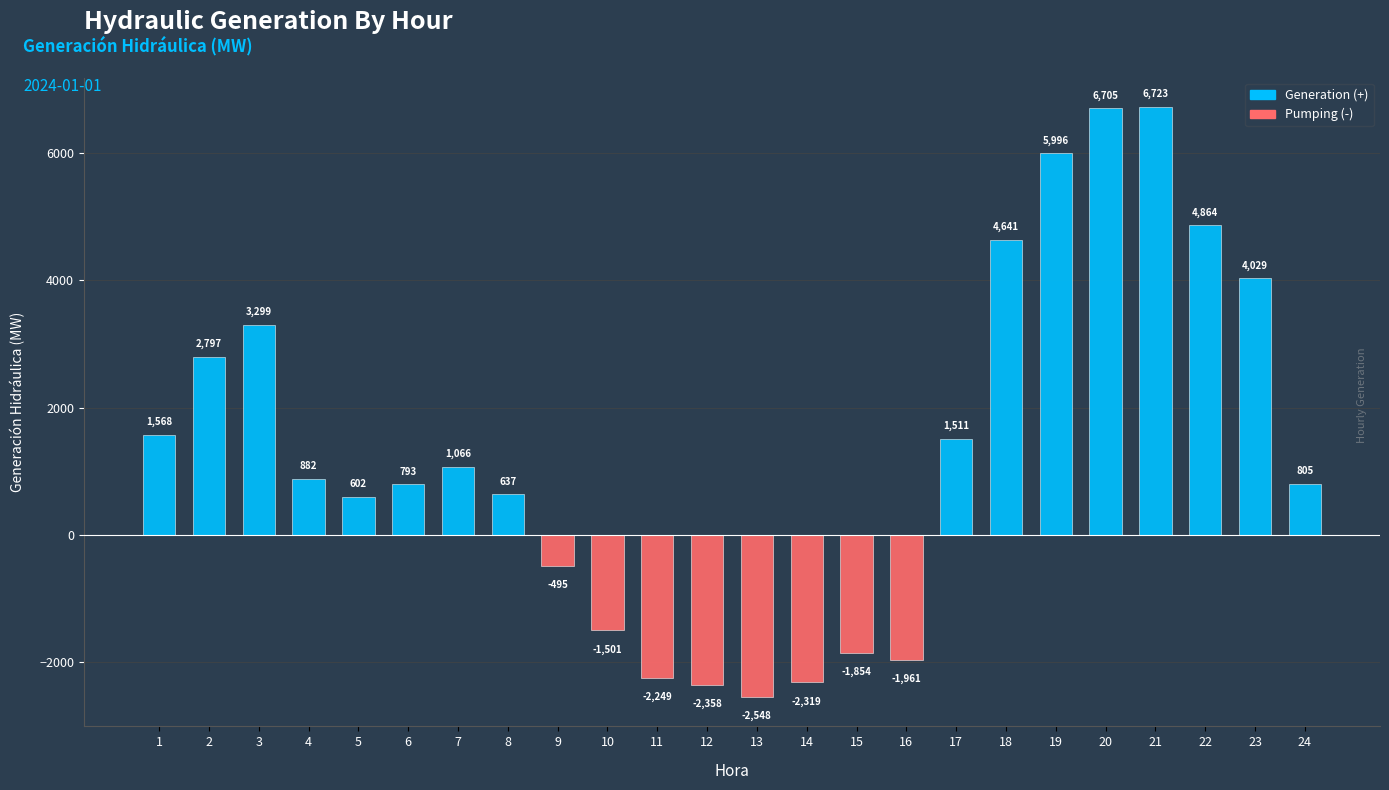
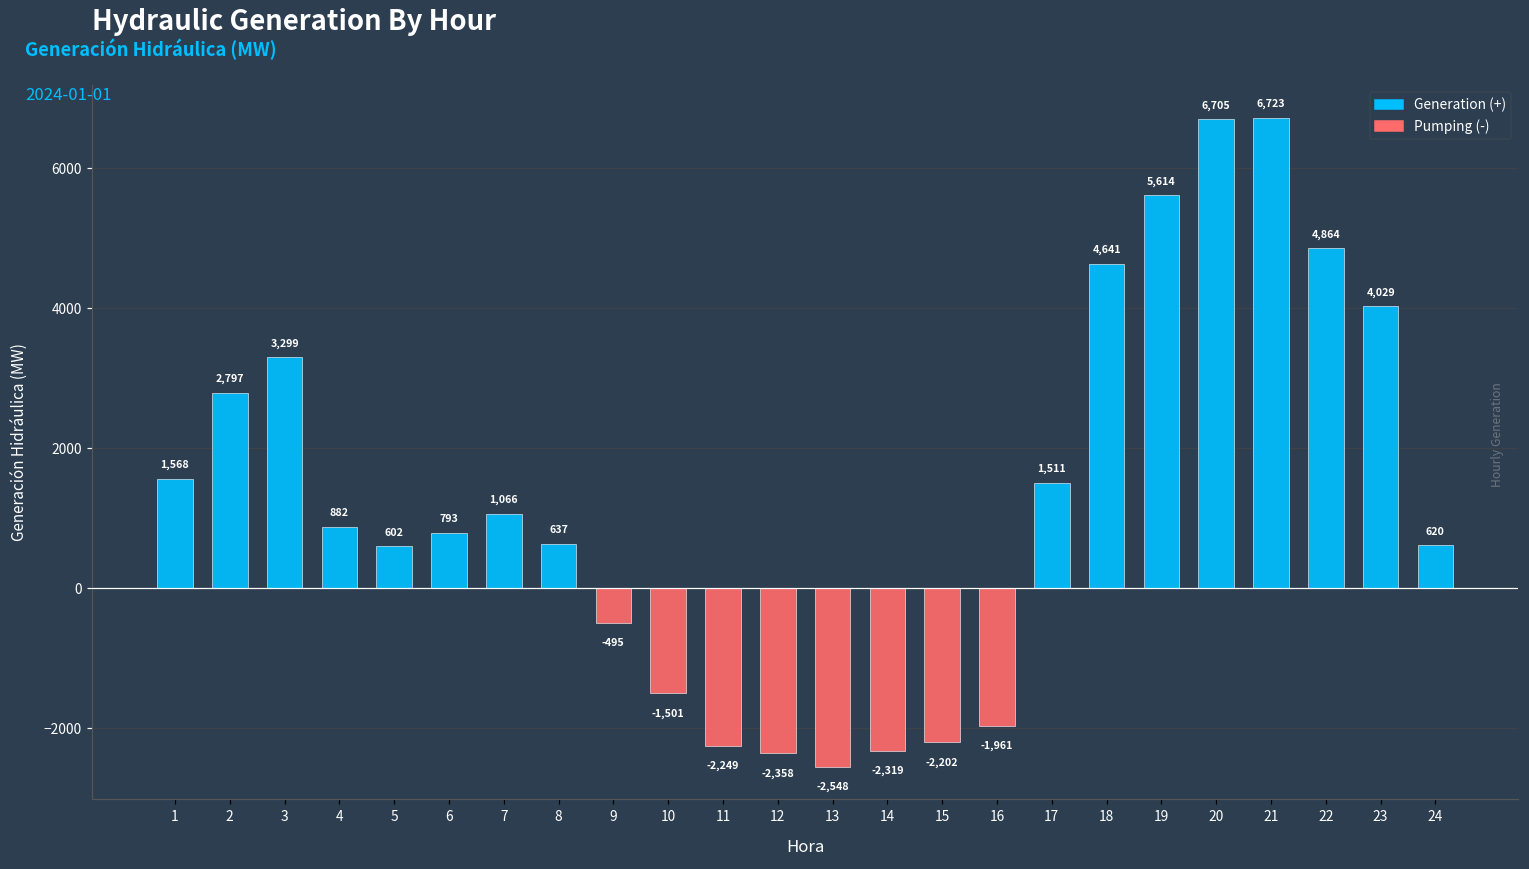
15: -1,854 -> -2,202
19: 5,996 -> 5,614
24: 805 -> 620
